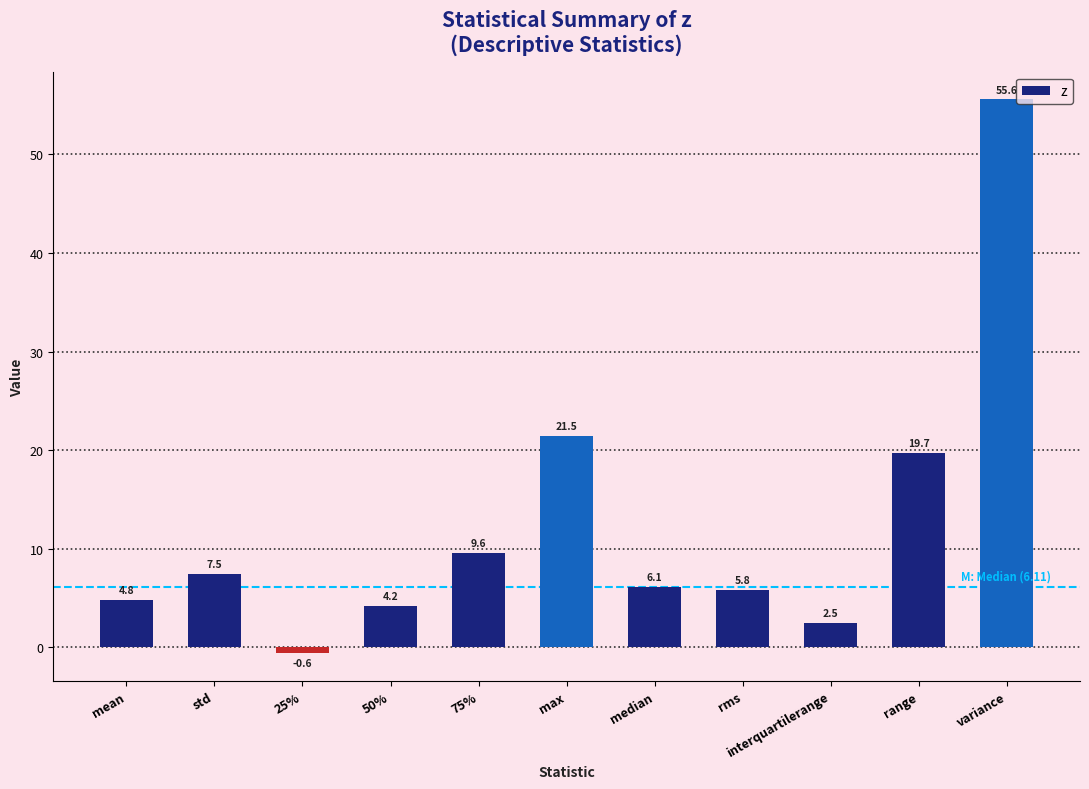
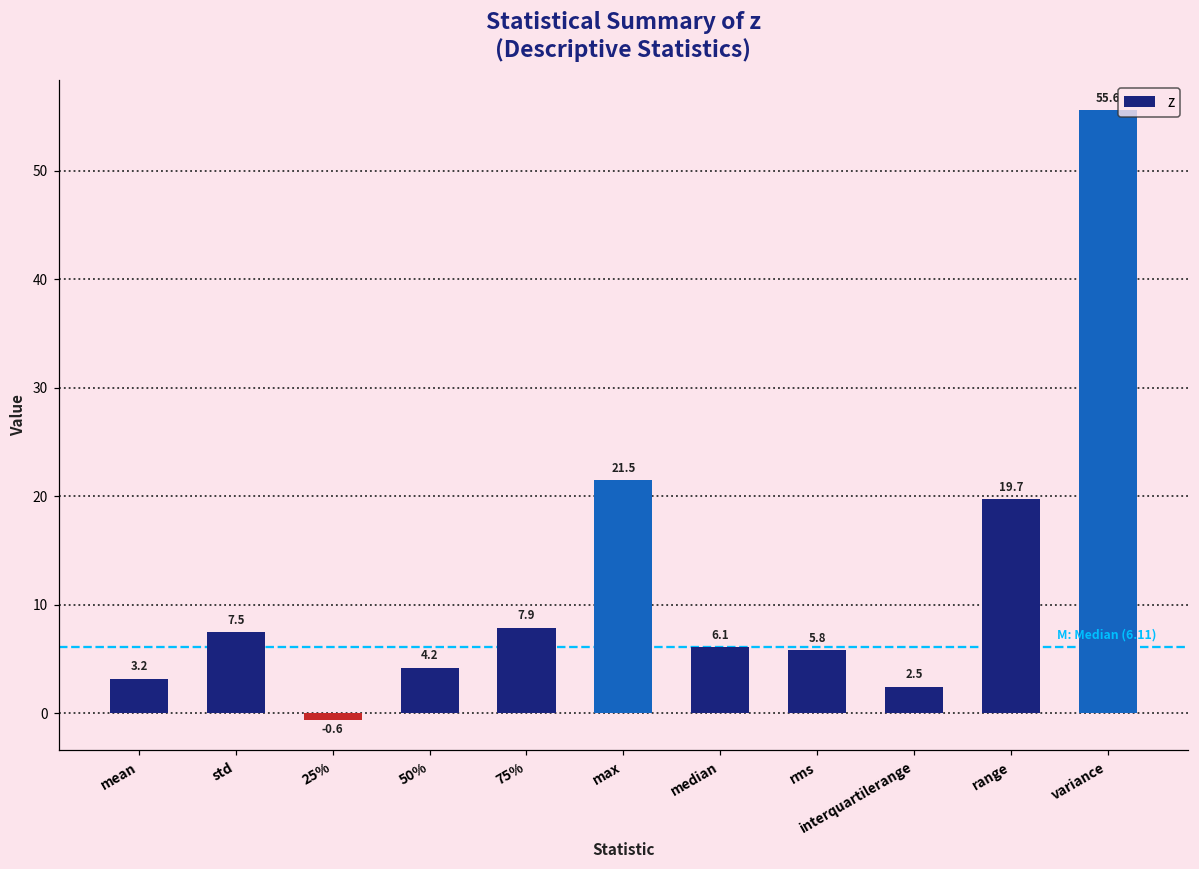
mean: 4.8 -> 3.2
75%: 9.6 -> 7.9
